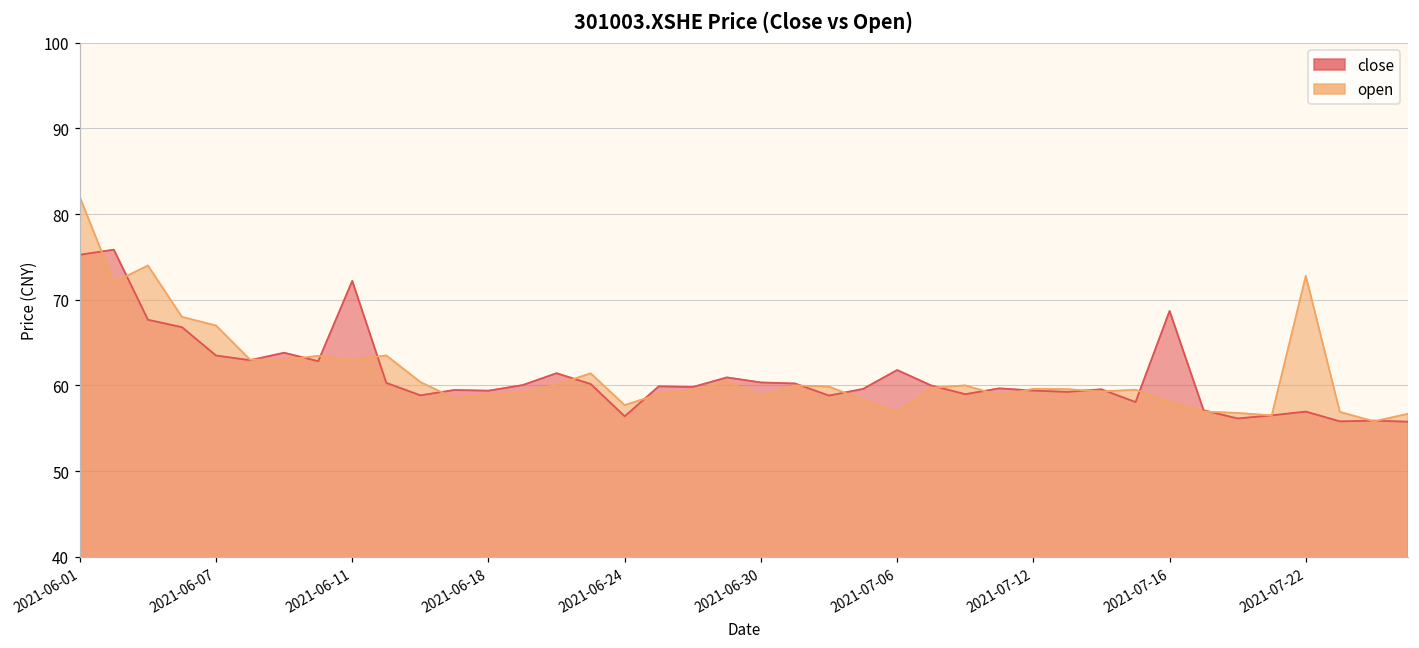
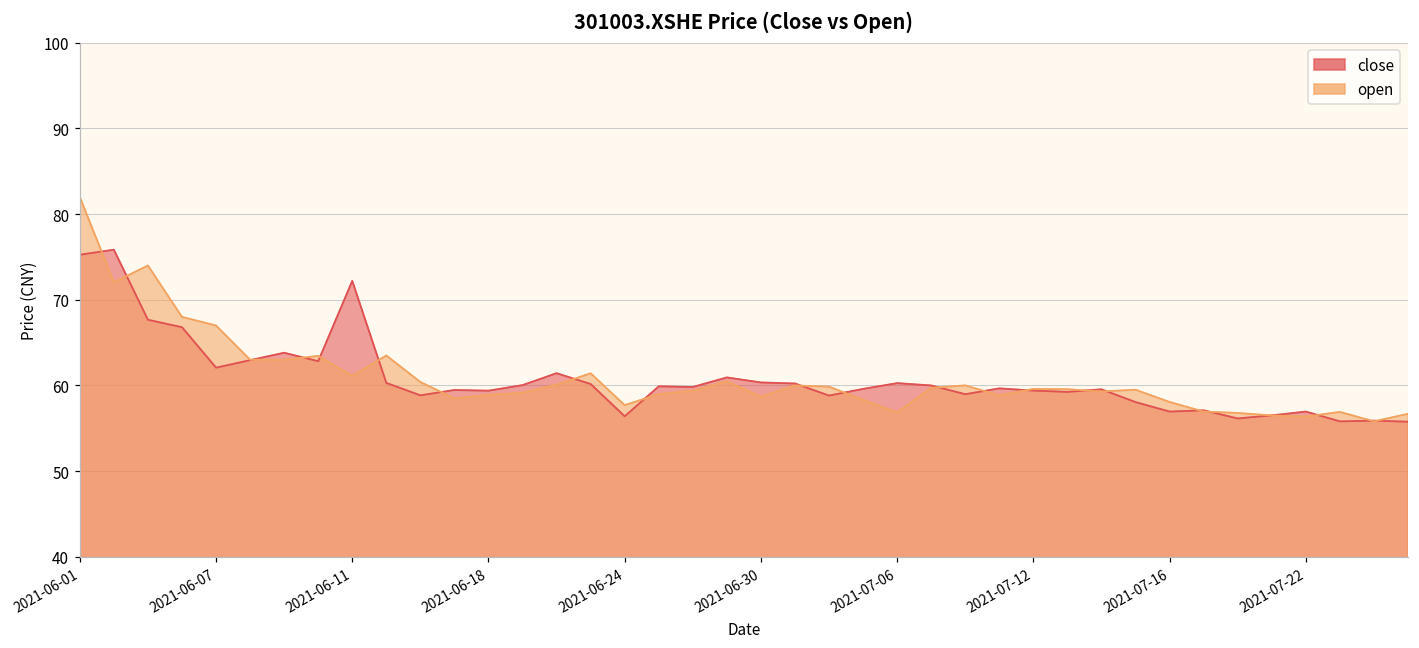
close, 2021-06-07: 63 -> 62
open, 2021-06-11: 63 -> 61
close, 2021-07-06: 62 -> 60
close, 2021-07-16: 69 -> 57
open, 2021-07-22: 73 -> 56
